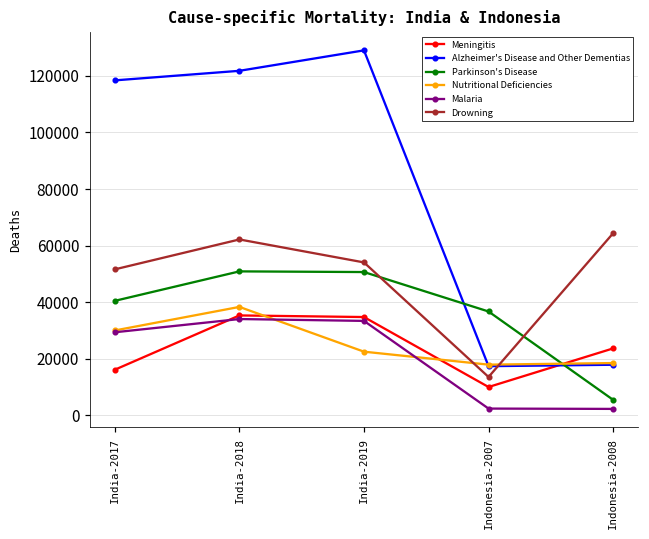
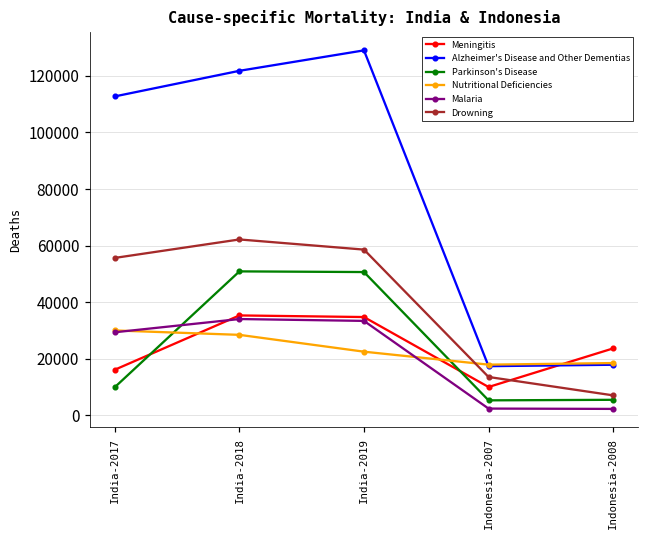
Alzheimer's Disease and Other Dementias, India-2017: 118000 -> 113000
Parkinson's Disease, India-2017: 40000 -> 10000
Drowning, India-2017: 52000 -> 56000
Nutritional Deficiencies, India-2018: 38000 -> 28000
Drowning, India-2019: 54000 -> 59000
Parkinson's Disease, Indonesia-2007: 37000 -> 5000
Drowning, Indonesia-2008: 64000 -> 7000
